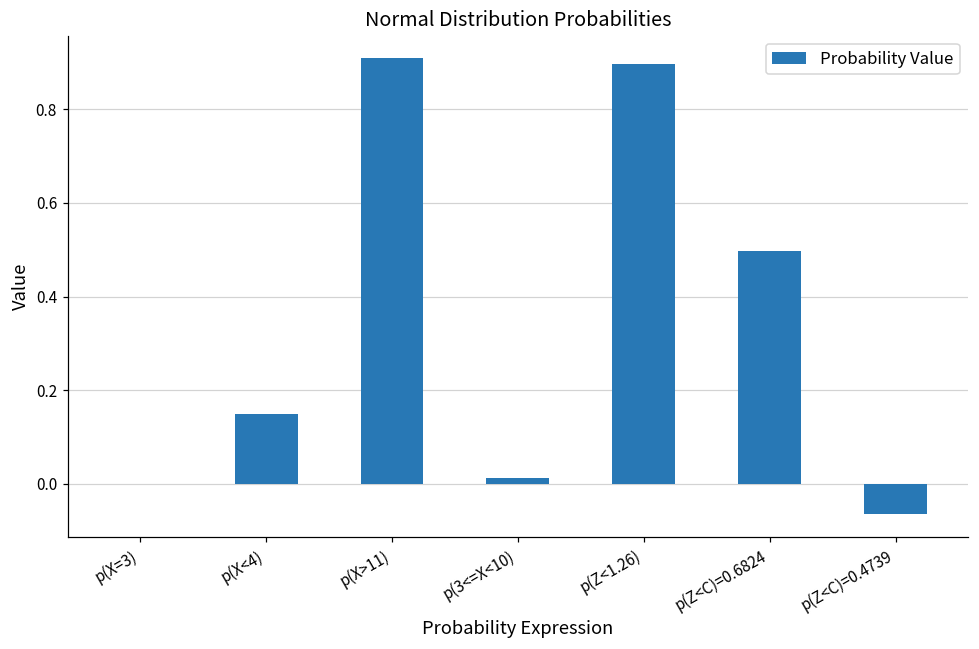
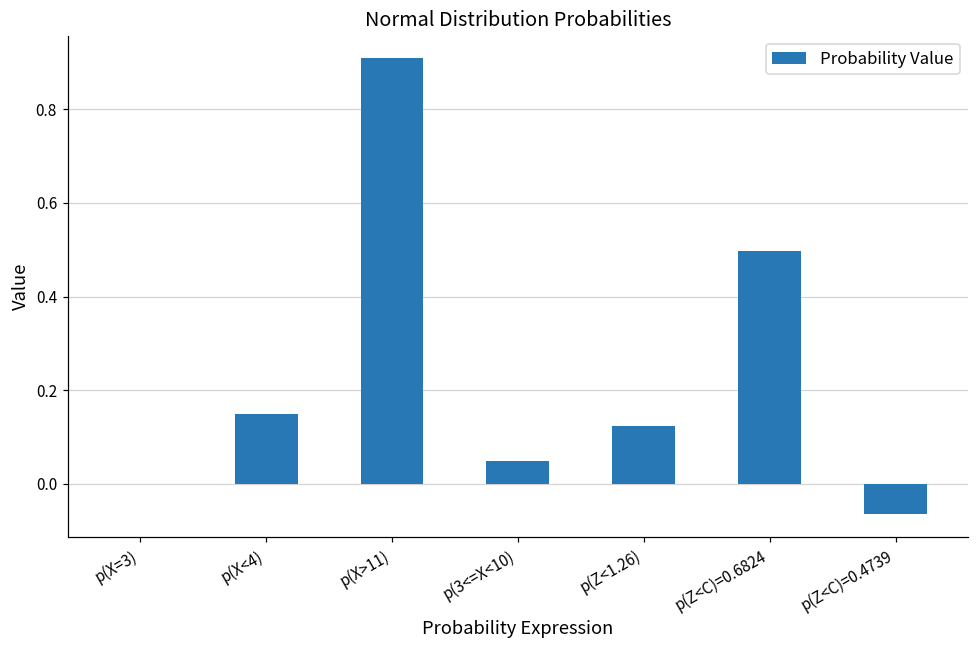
p(3<=X<10): 0.01 -> 0.05
p(Z<1.26): 0.90 -> 0.12
